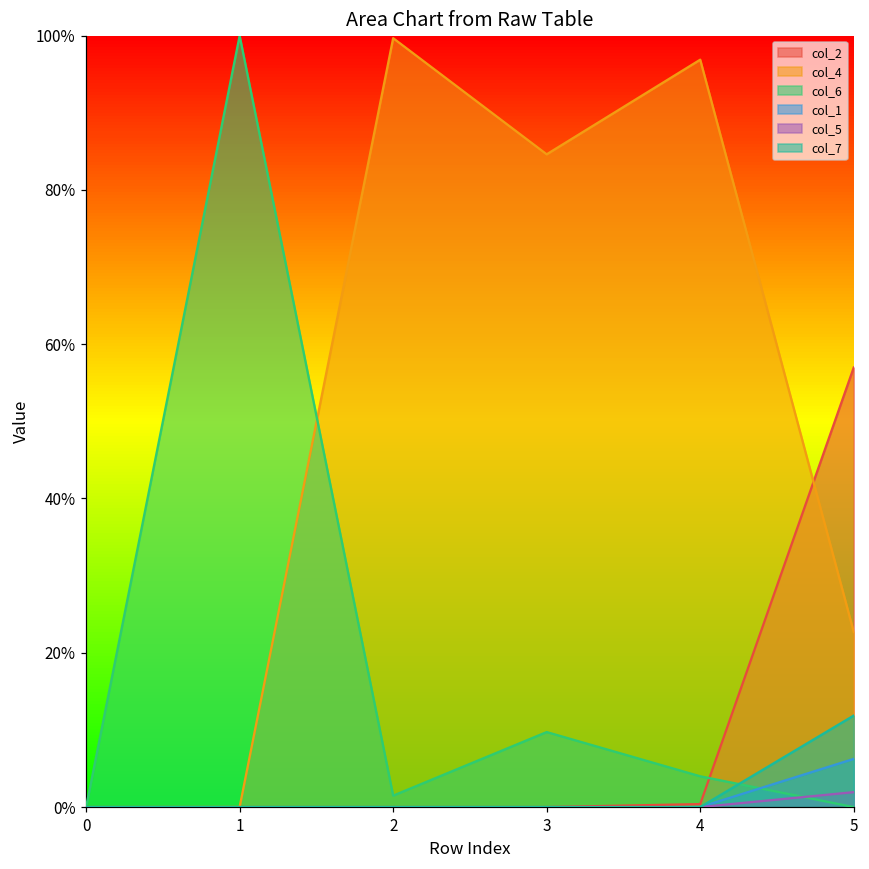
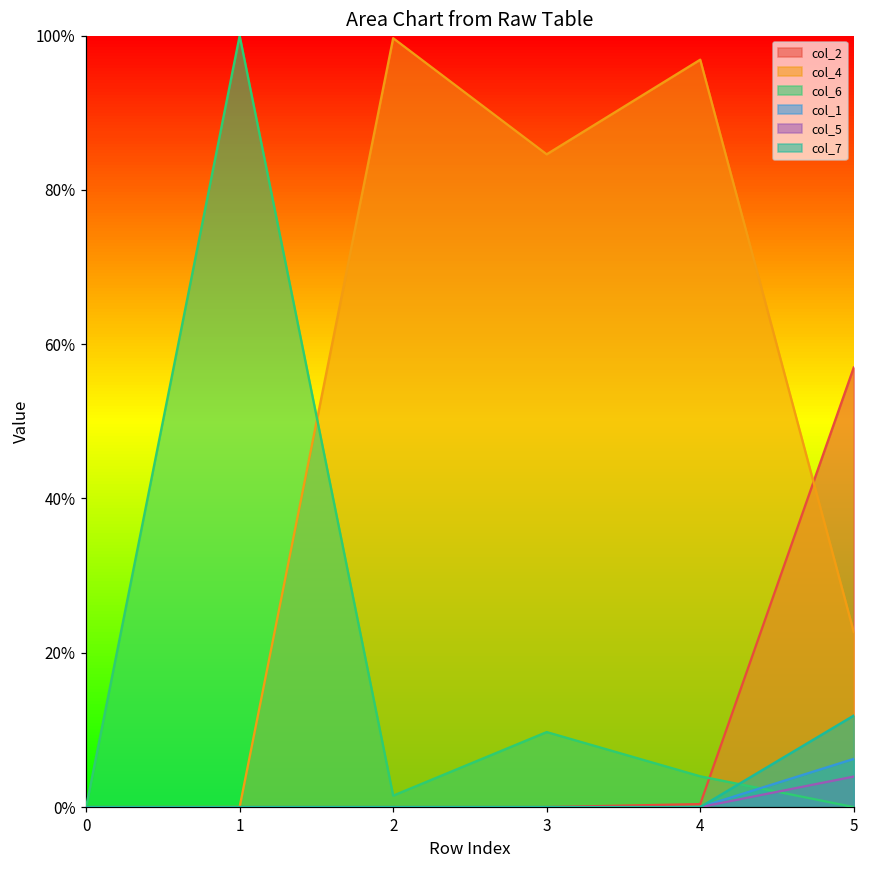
col_5, 5: 2% -> 4%
